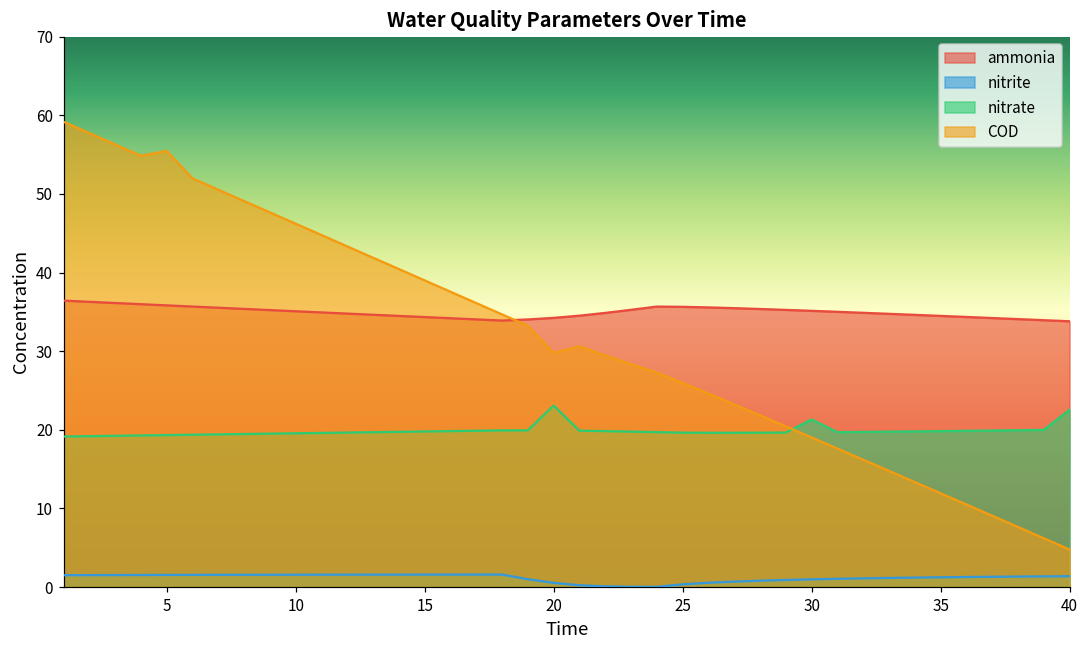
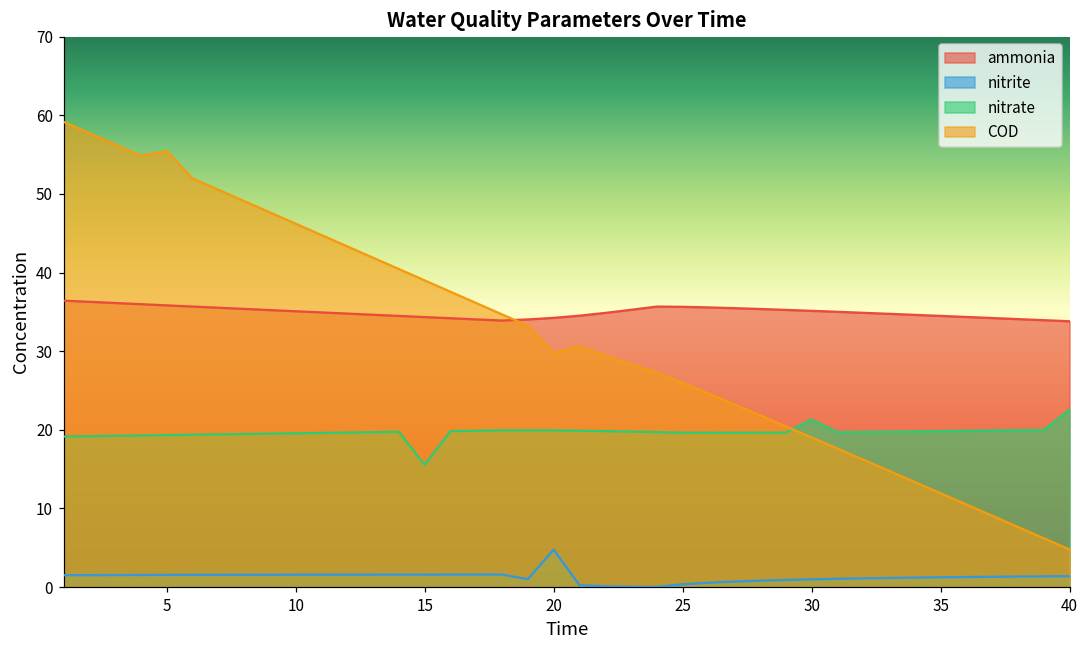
nitrate, 15: 20 -> 16
nitrite, 20: 1 -> 5
nitrate, 20: 23 -> 20
